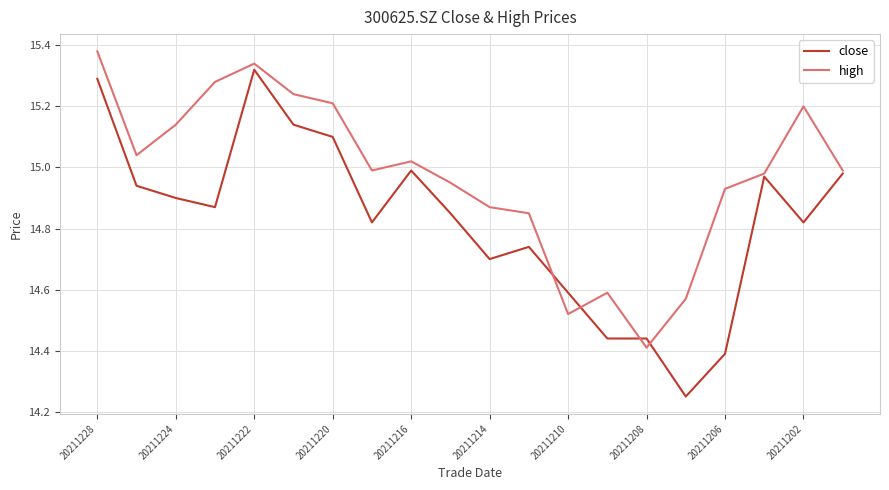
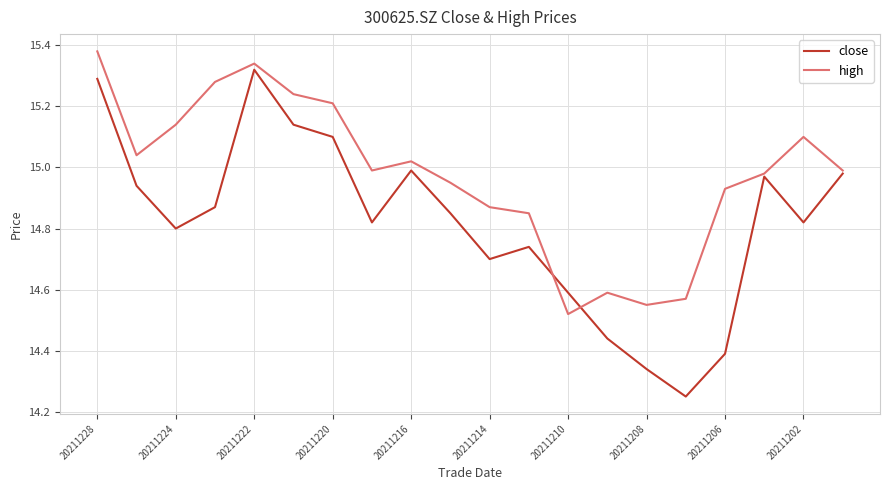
close, 20211224: 14.9 -> 14.8
close, 20211208: 14.44 -> 14.34
high, 20211208: 14.41 -> 14.55
high, 20211202: 15.2 -> 15.1
